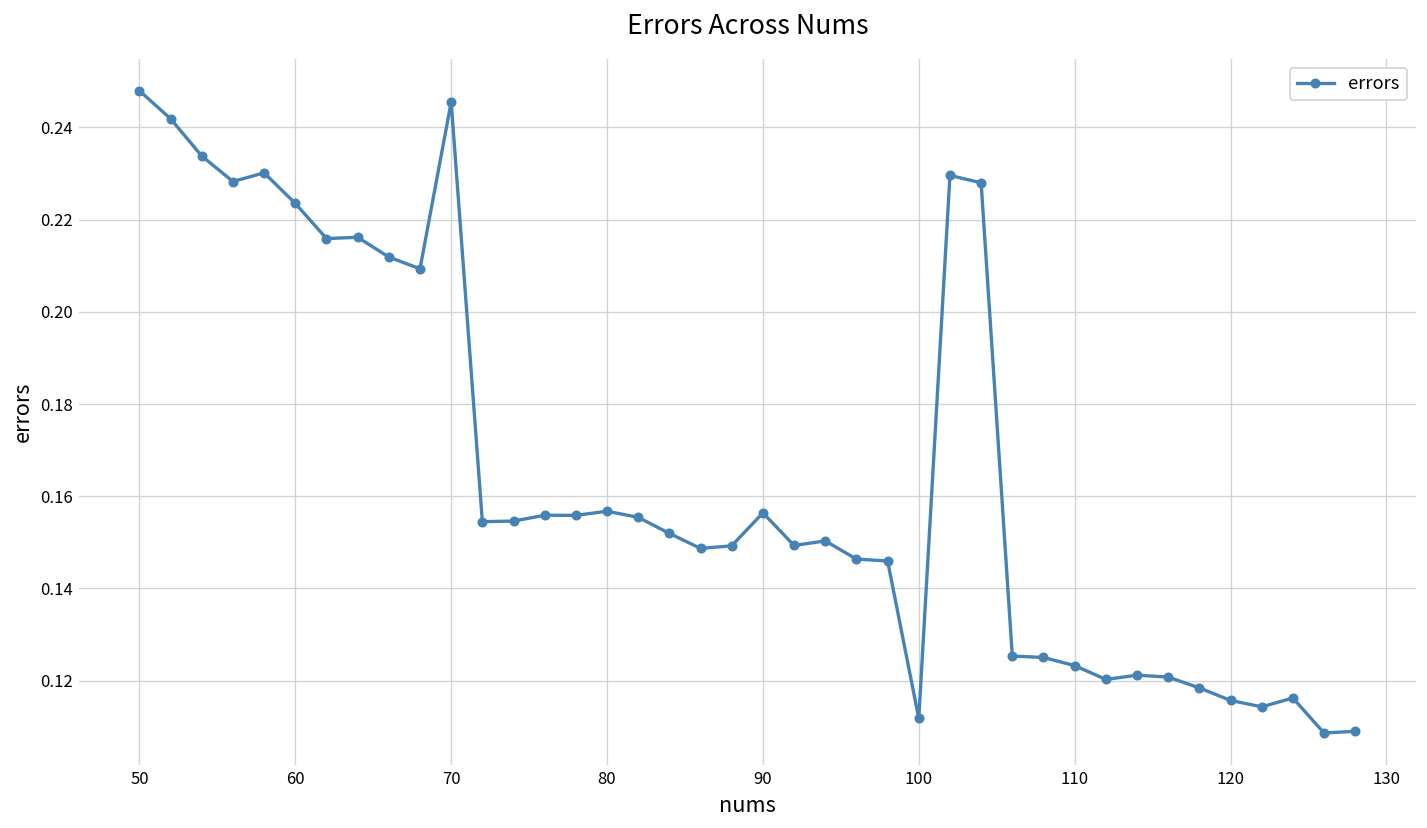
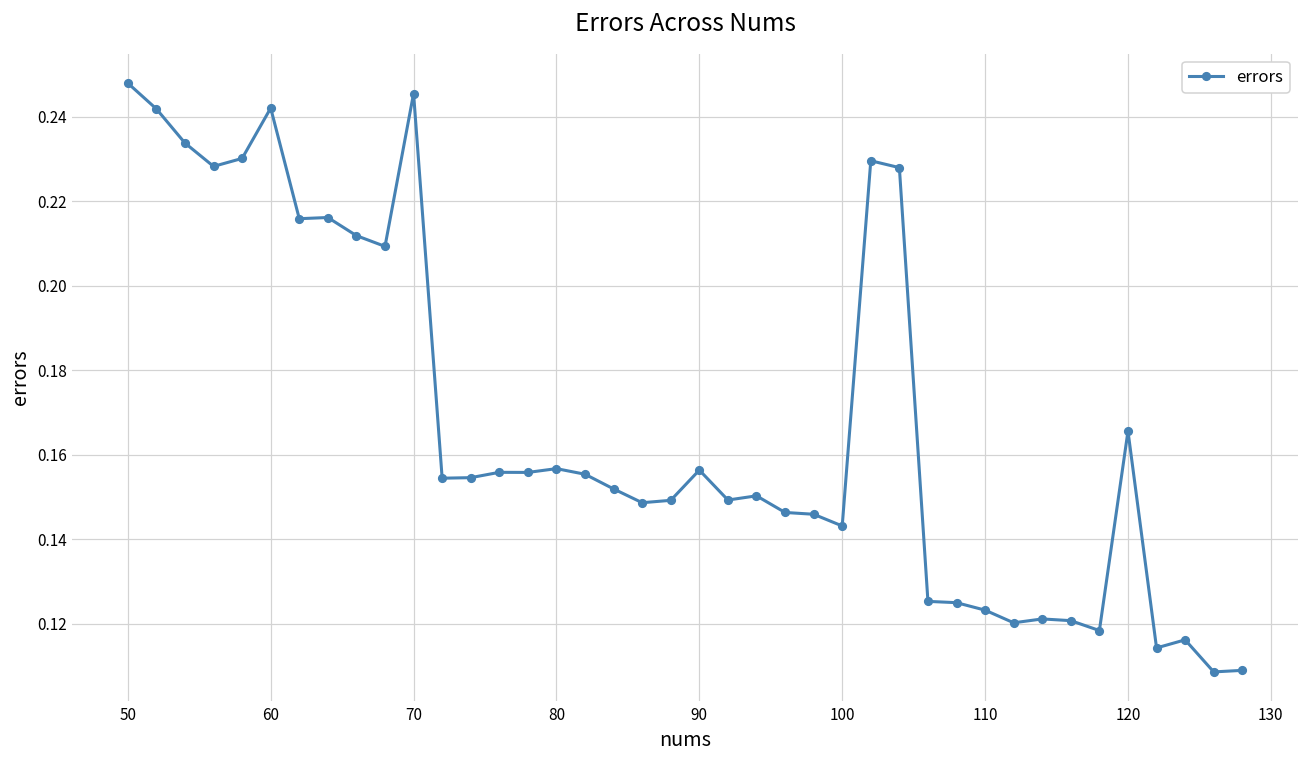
60: 0.224 -> 0.242
100: 0.112 -> 0.143
120: 0.116 -> 0.166
